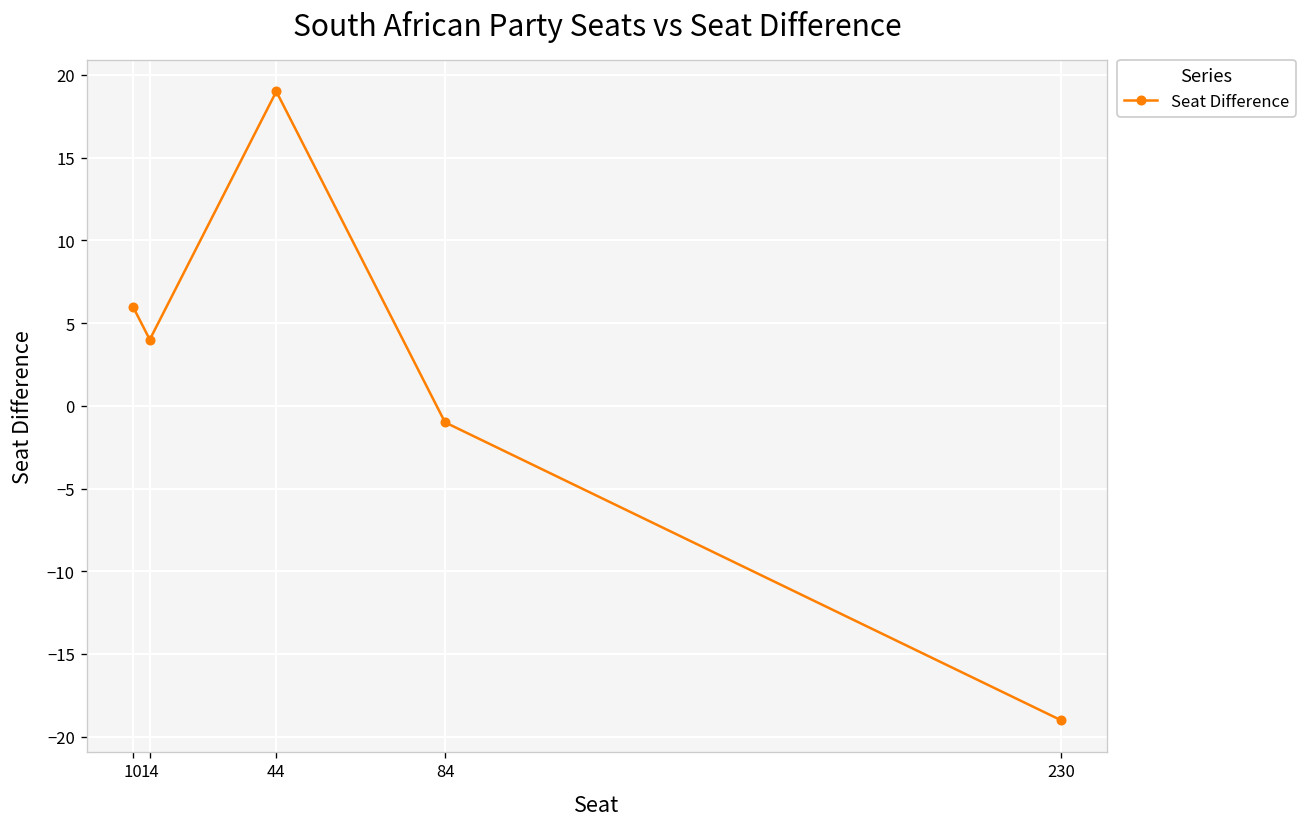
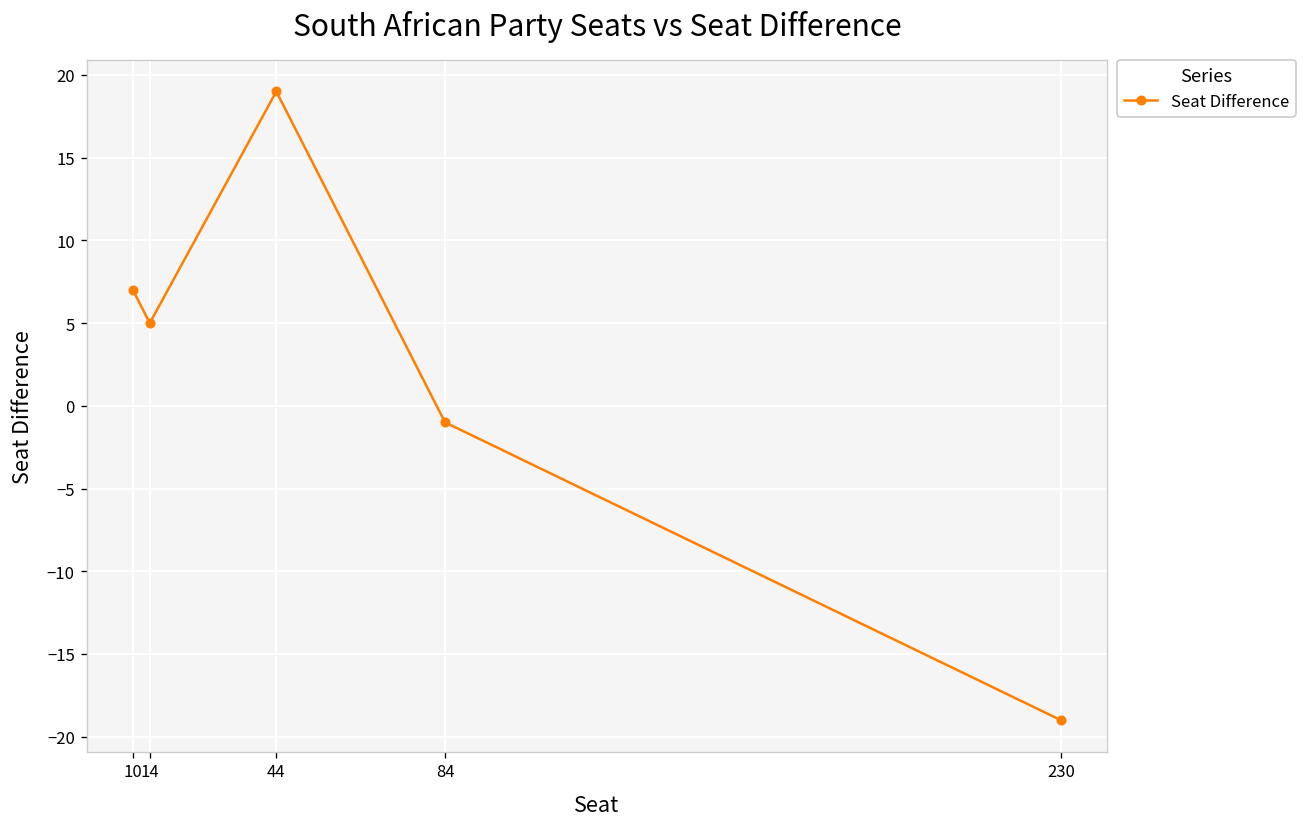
10: 6 -> 7
14: 4 -> 5
